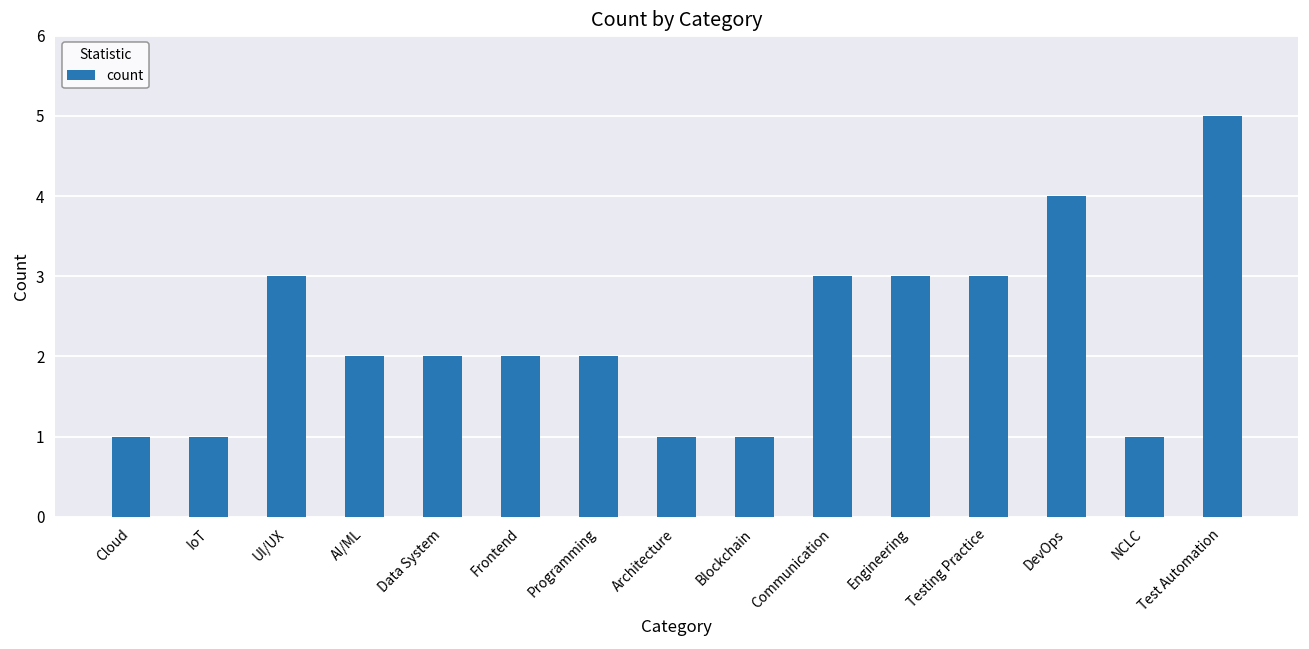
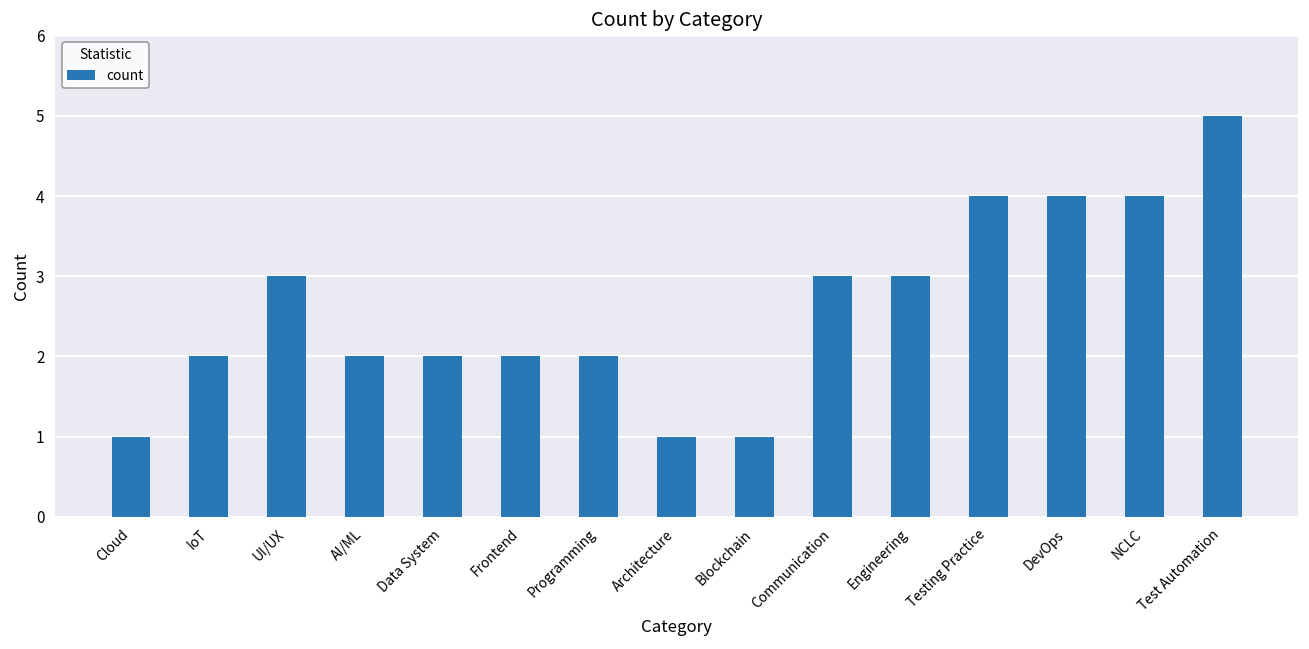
IoT: 1 -> 2
Testing Practice: 3 -> 4
NCLC: 1 -> 4
